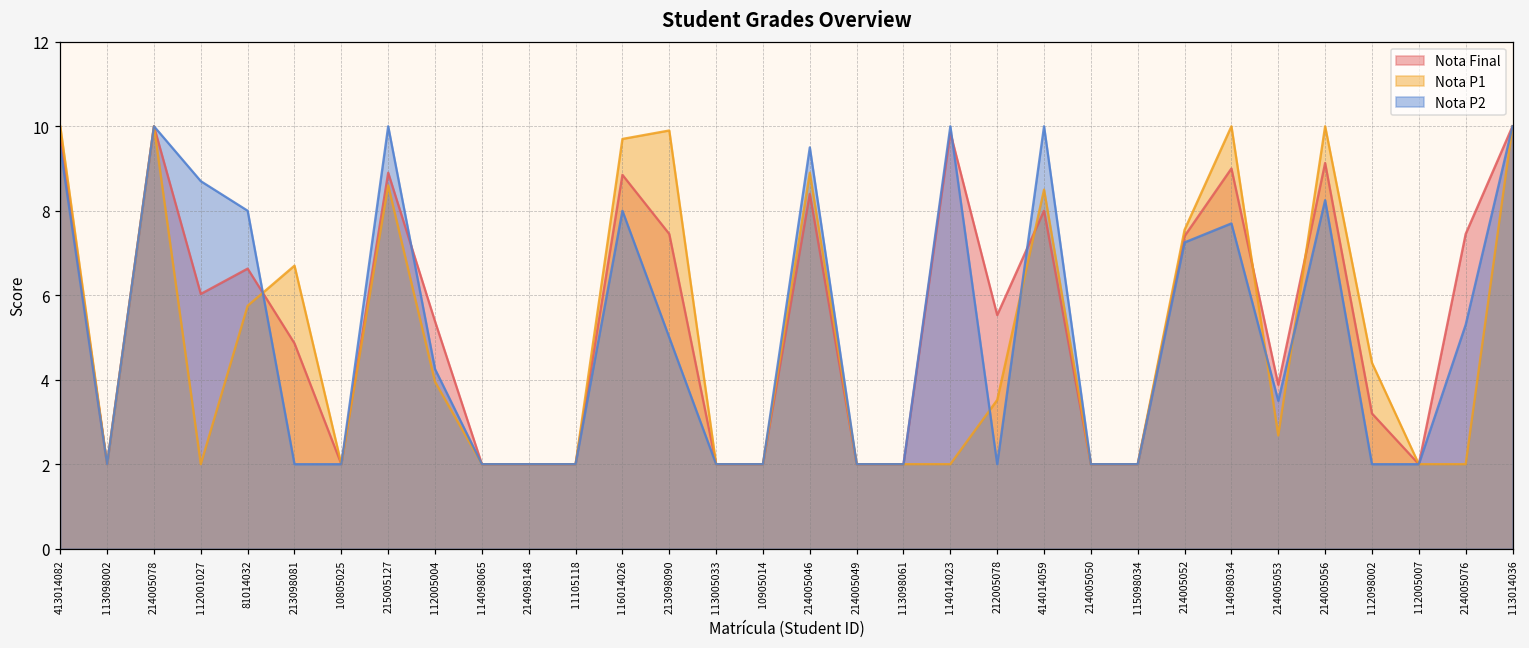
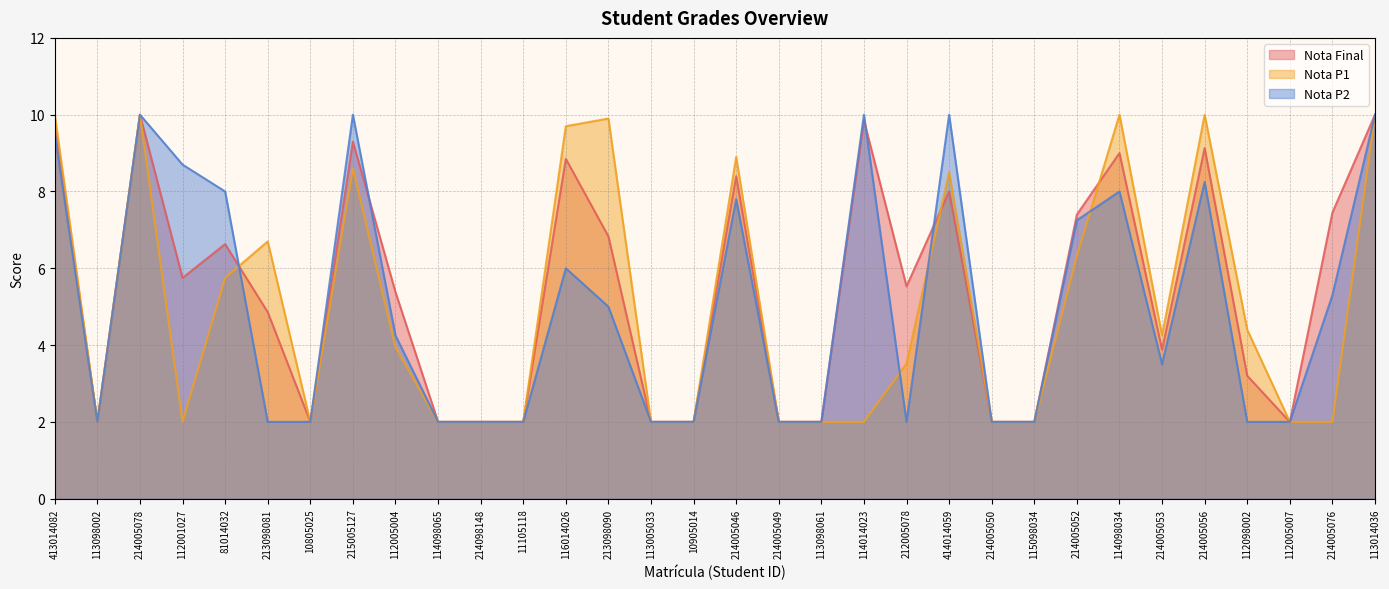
Nota Final, 112001027: 6.0 -> 5.8
Nota Final, 215005127: 8.9 -> 9.3
Nota P2, 116014026: 8 -> 6
Nota Final, 213098090: 7.5 -> 6.8
Nota P2, 214005046: 9.5 -> 7.8
Nota P1, 214005052: 7.6 -> 6.3
Nota P2, 114098034: 7.7 -> 8.0
Nota P1, 214005053: 2.7 -> 4.3
